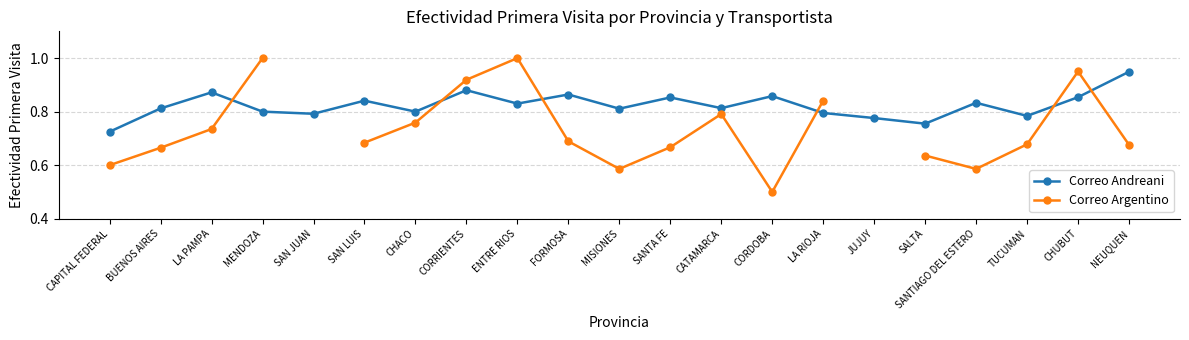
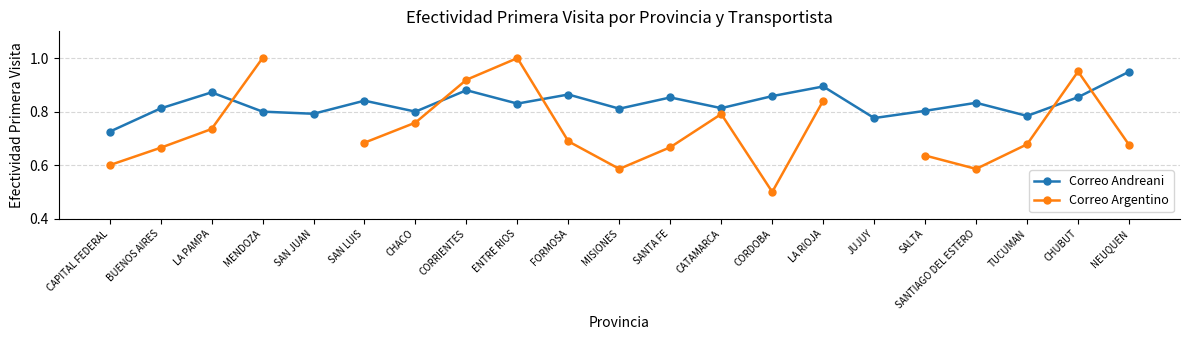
Correo Andreani, LA RIOJA: 0.80 -> 0.89
Correo Andreani, SALTA: 0.76 -> 0.80
